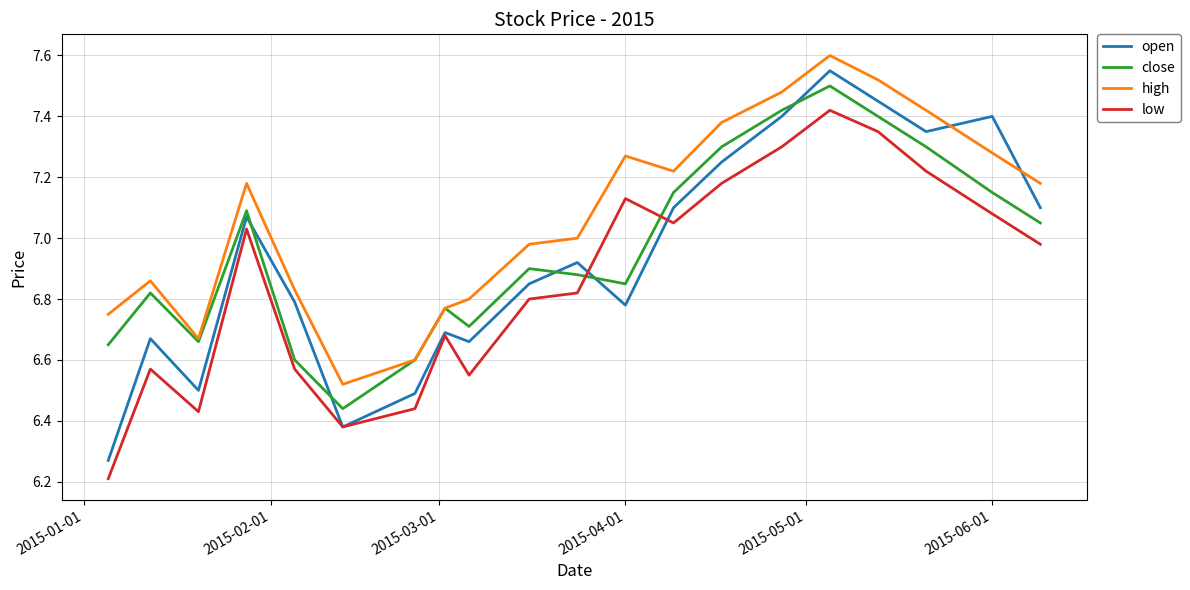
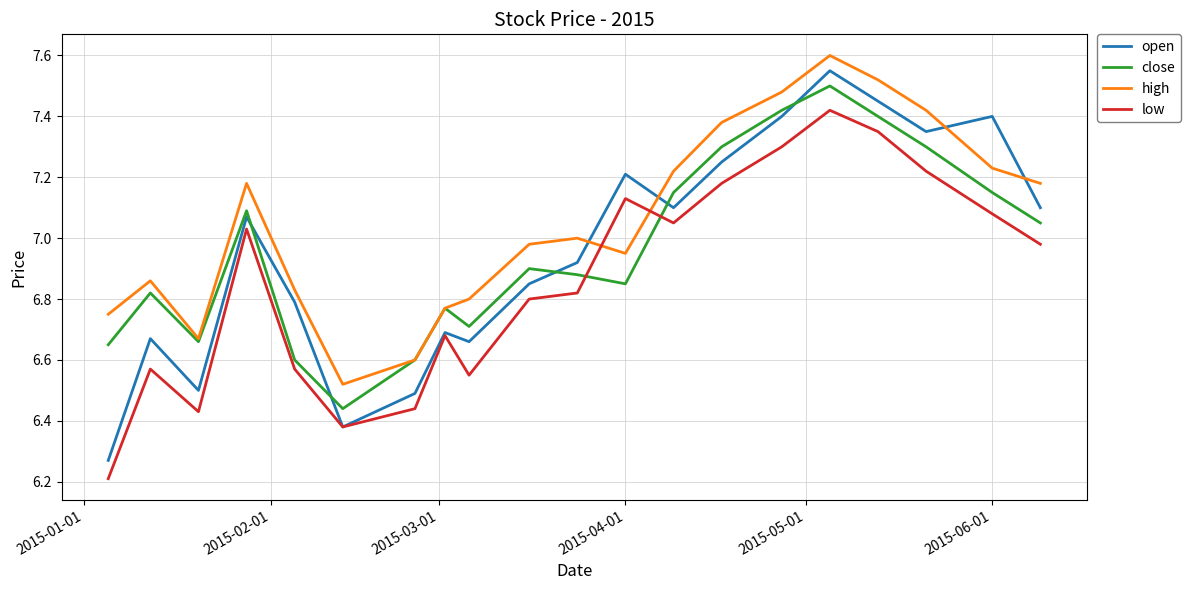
open, 2015-04-01: 6.78 -> 7.21
high, 2015-04-01: 7.27 -> 6.95
high, 2015-06-01: 7.28 -> 7.23
